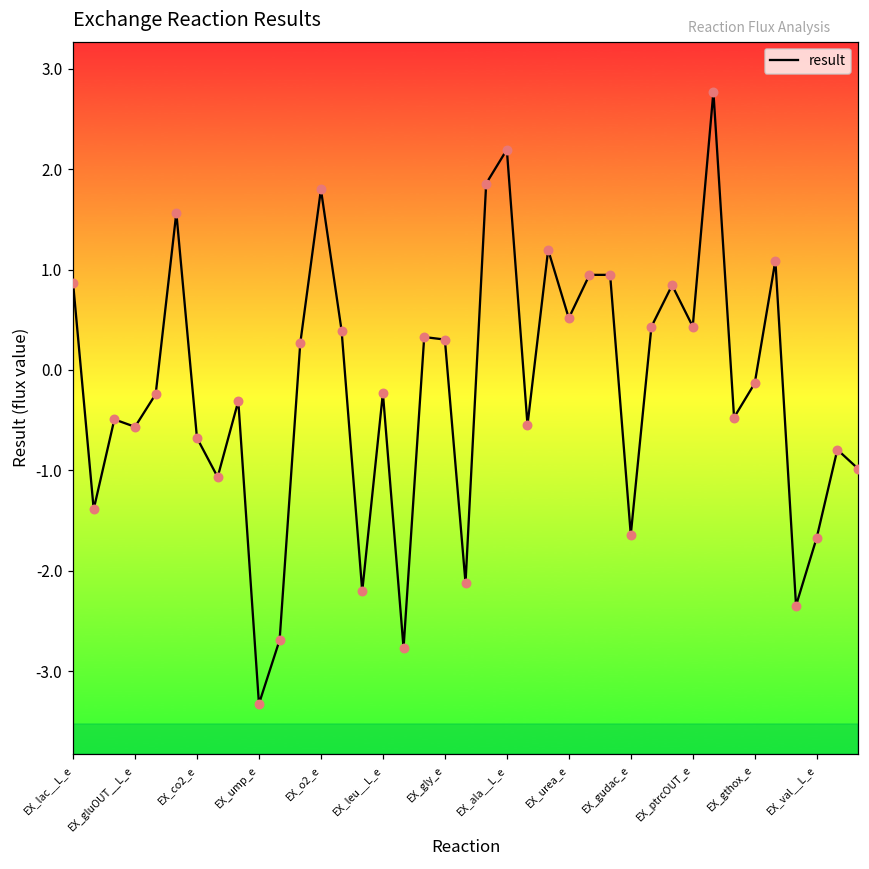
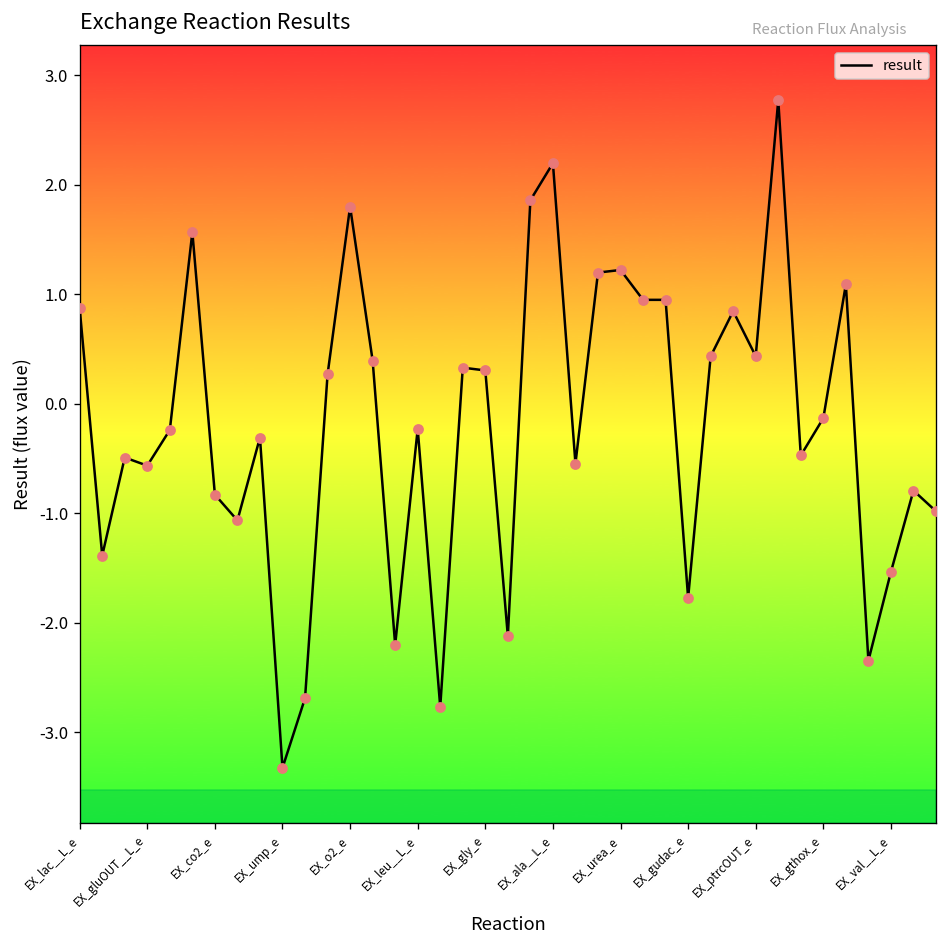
EX_co2_e: -0.7 -> -0.8
EX_urea_e: 0.5 -> 1.2
EX_gudac_e: -1.6 -> -1.8
EX_val__L_e: -1.7 -> -1.5
